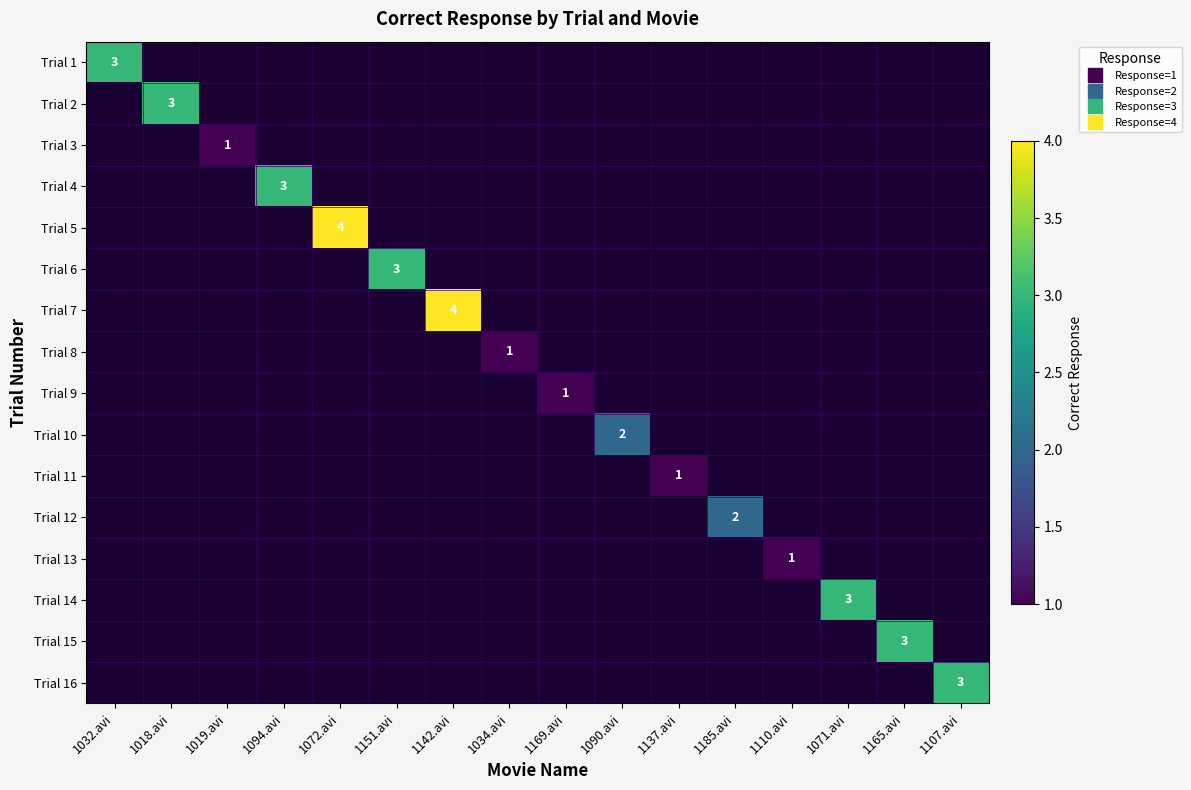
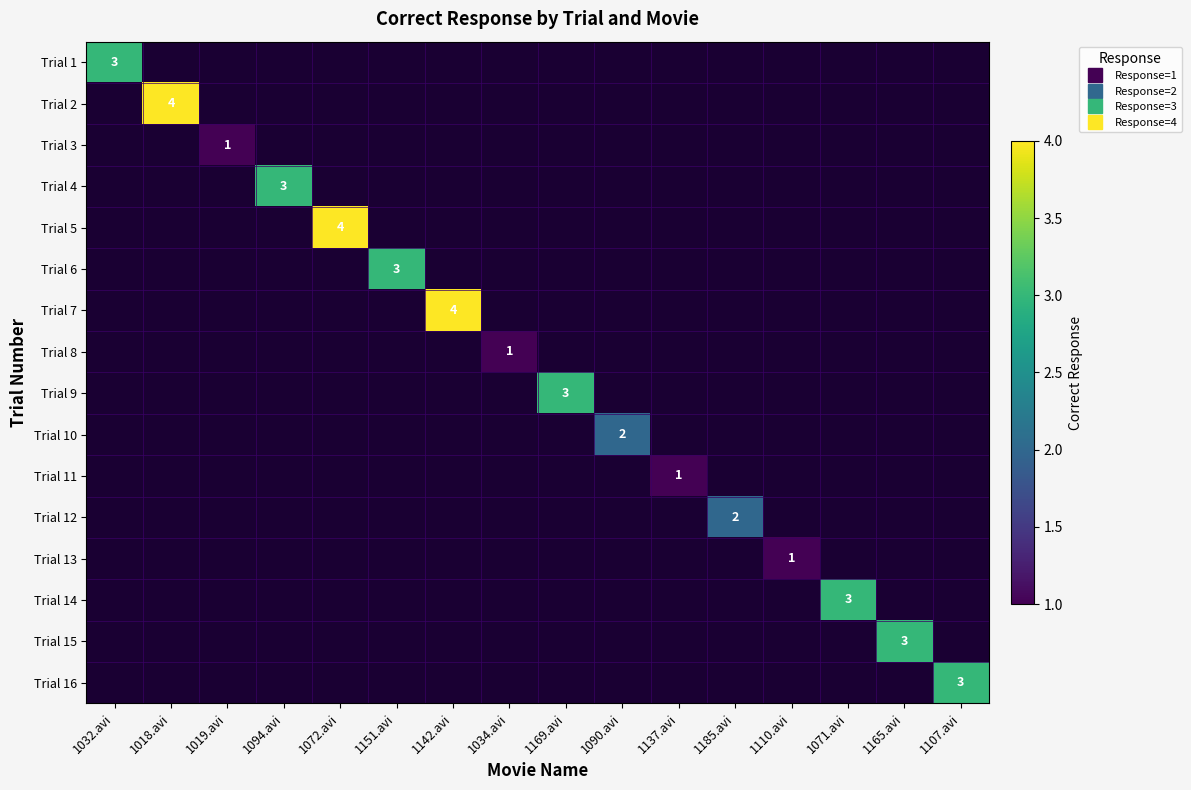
Trial 2, 1018.avi: 3 -> 4
Trial 9, 1169.avi: 1 -> 3
